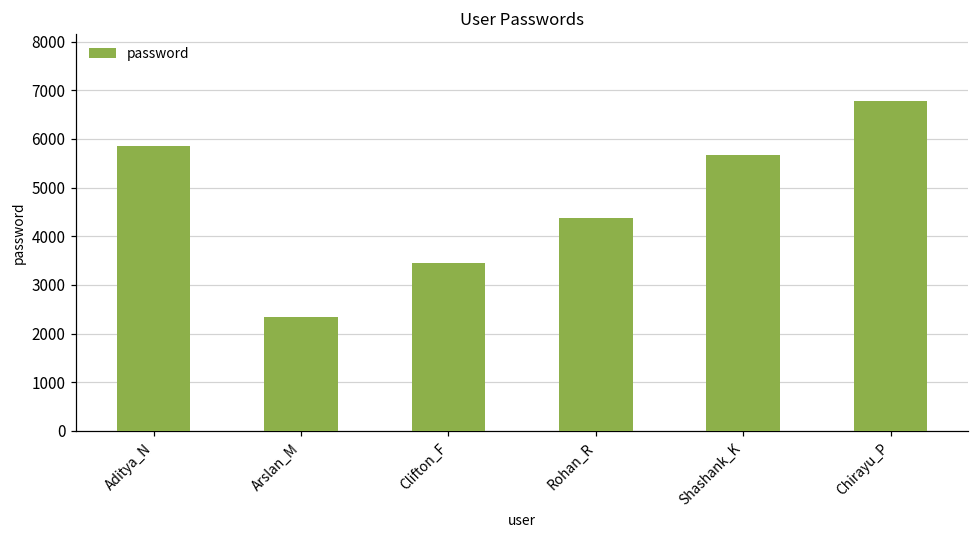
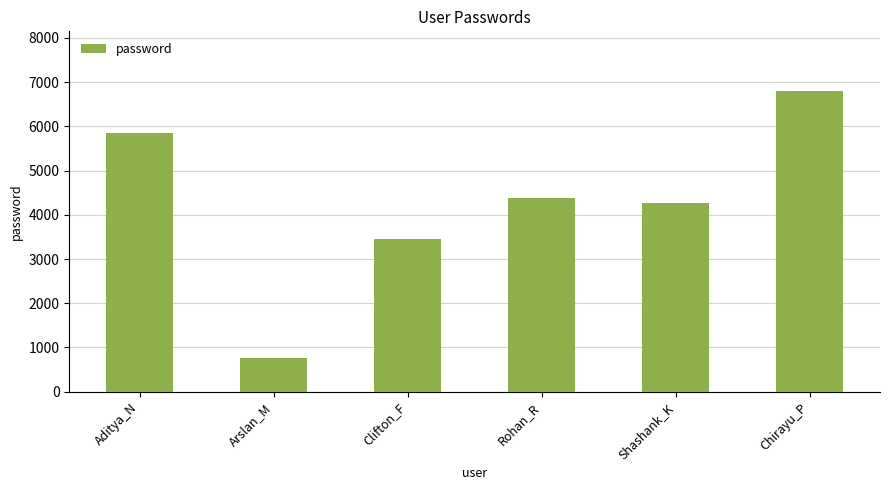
Arslan_M: 2300 -> 800
Shashank_K: 5700 -> 4300
